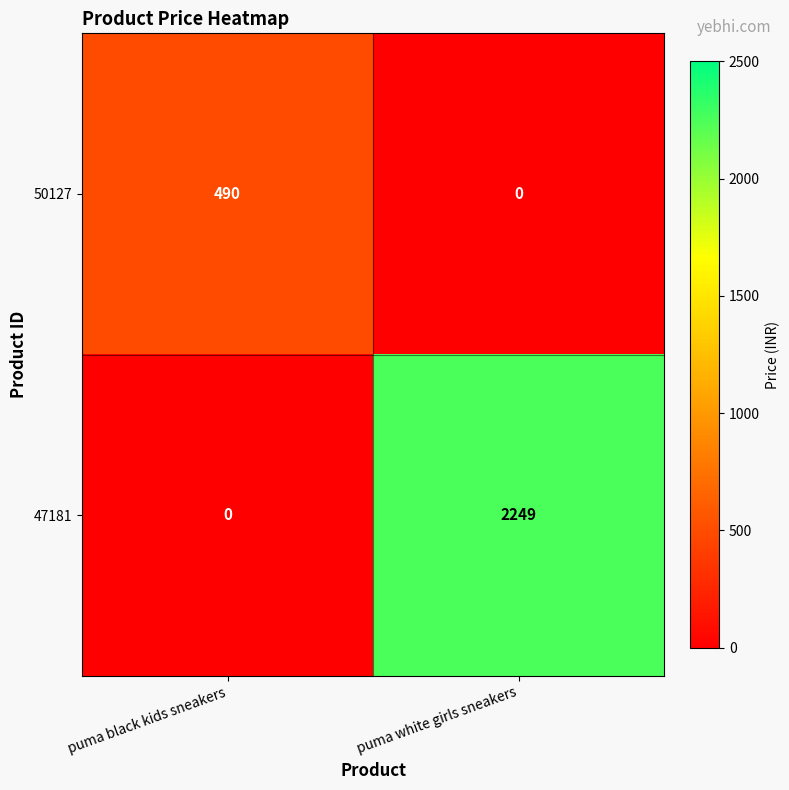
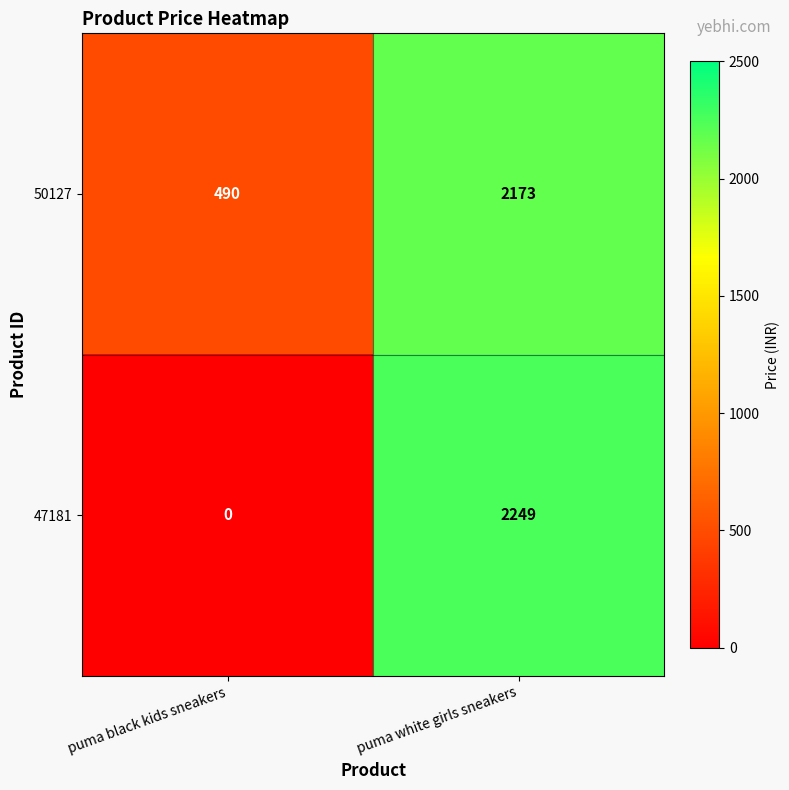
50127, puma white girls sneakers: 0 -> 2173
